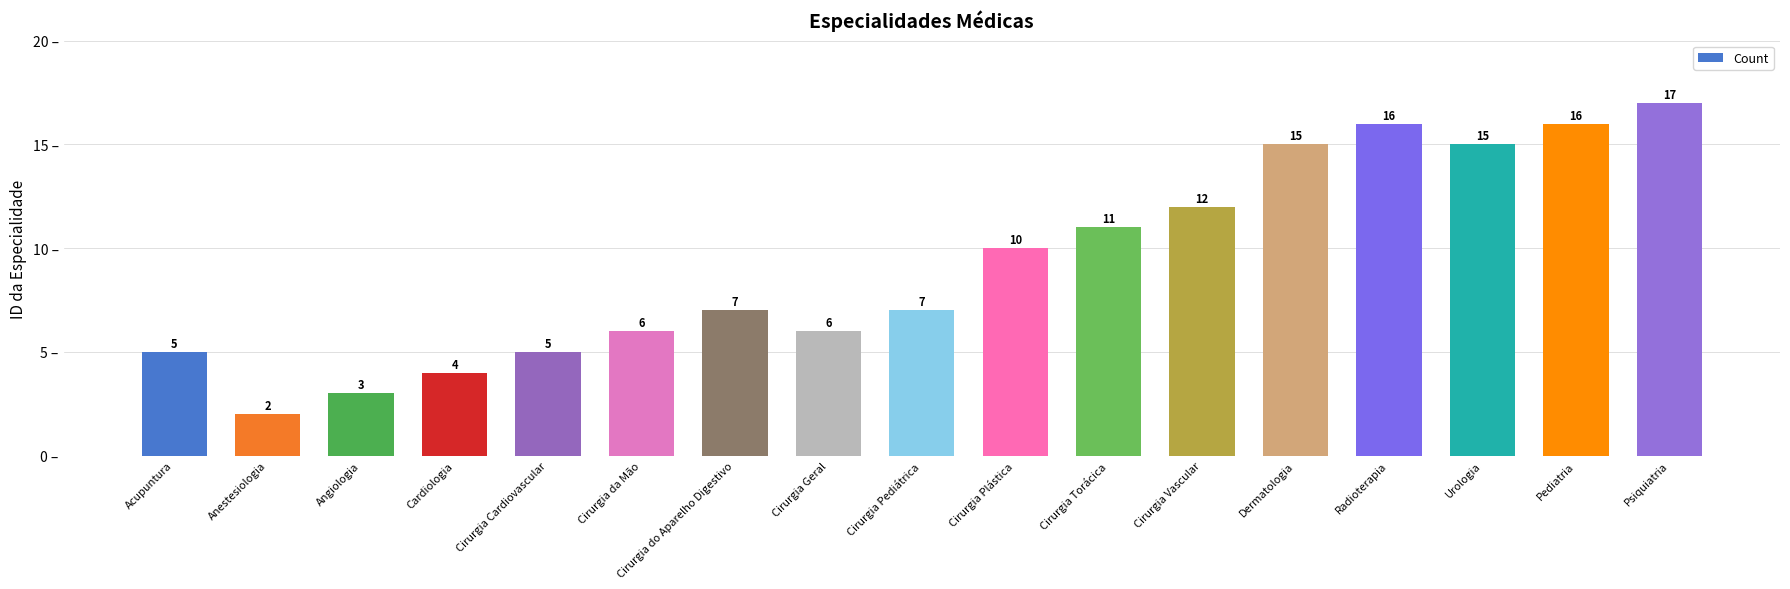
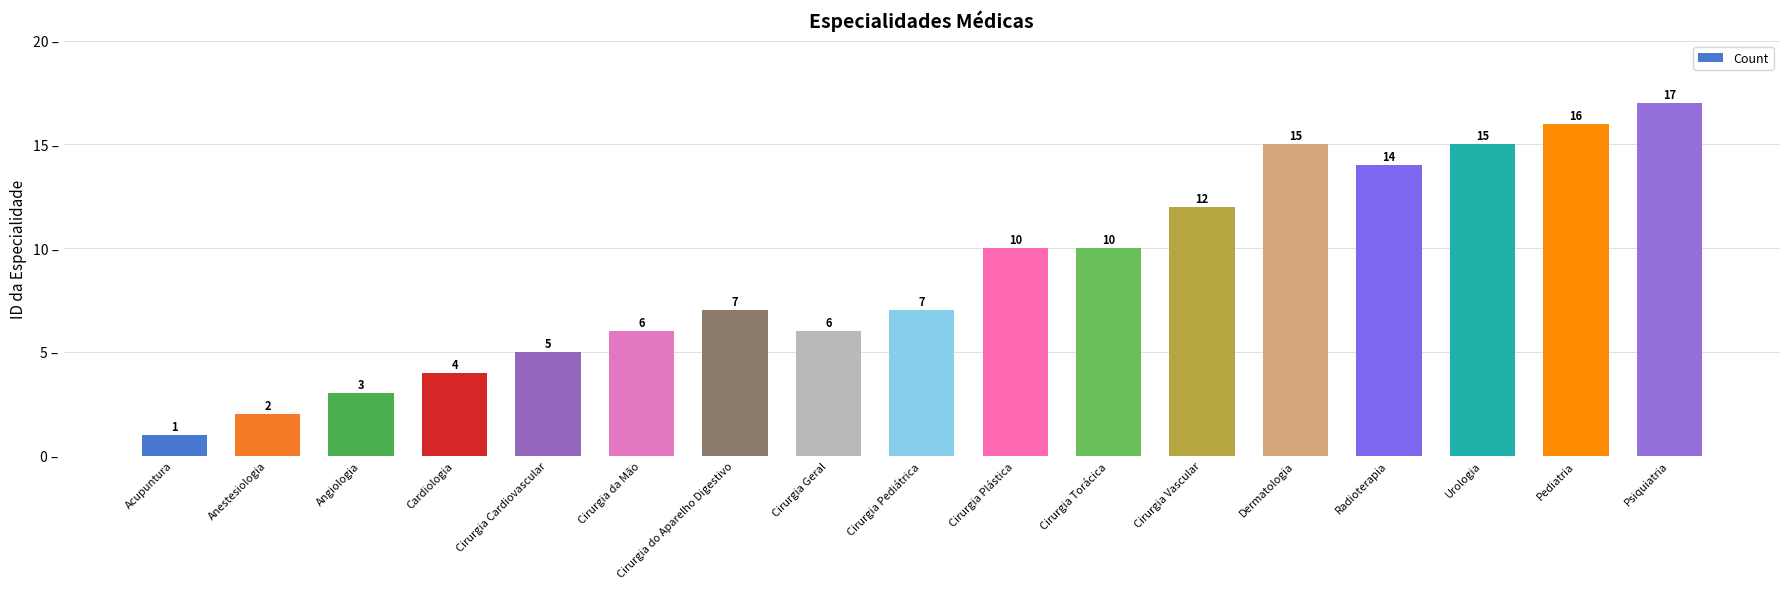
Acupuntura: 5 -> 1
Cirurgia Torácica: 11 -> 10
Radioterapia: 16 -> 14
